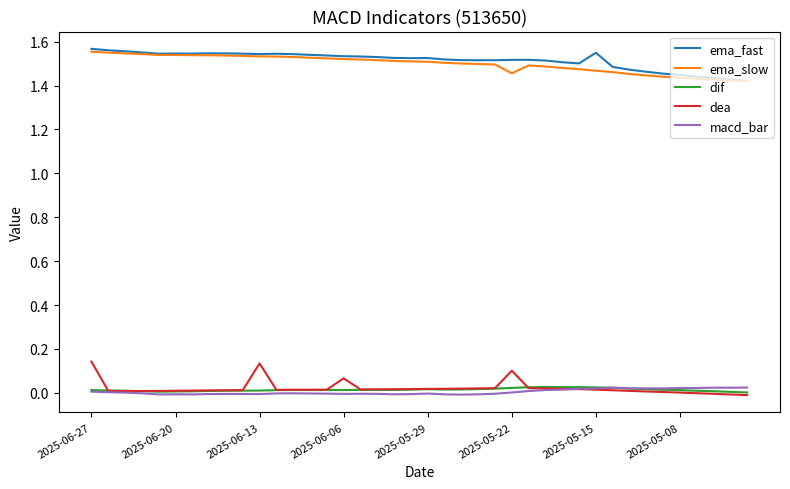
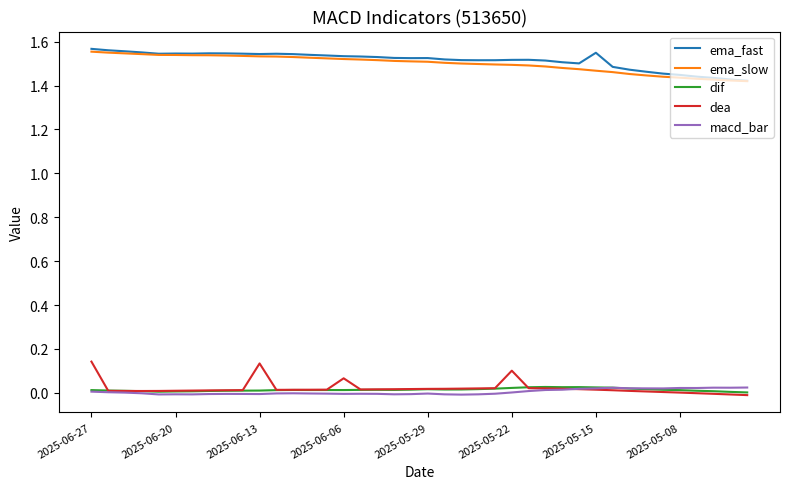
ema_slow, 2025-05-22: 1.46 -> 1.49
